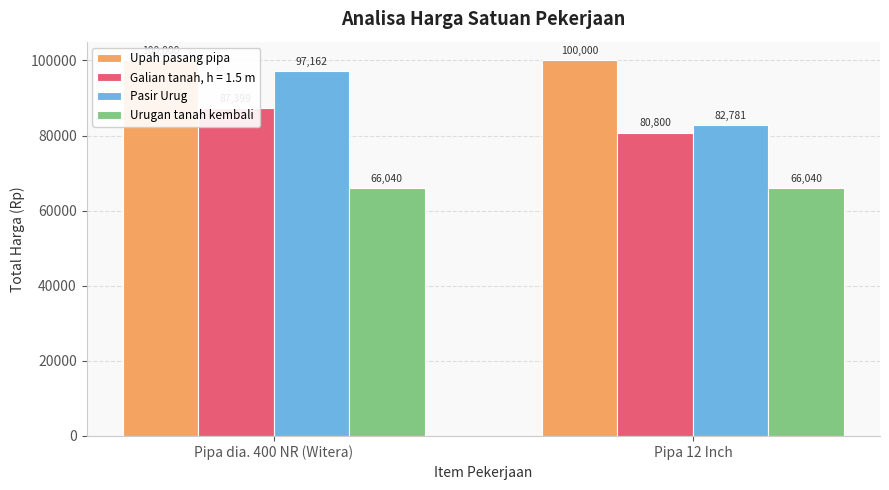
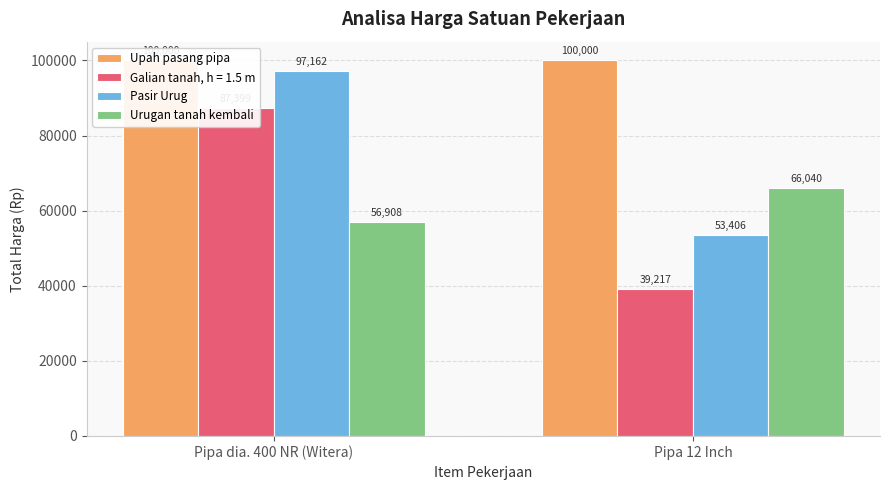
Urugan tanah kembali, Pipa dia. 400 NR (Witera): 66,040 -> 56,908
Galian tanah, h = 1.5 m, Pipa 12 Inch: 80,800 -> 39,217
Pasir Urug, Pipa 12 Inch: 82,781 -> 53,406
